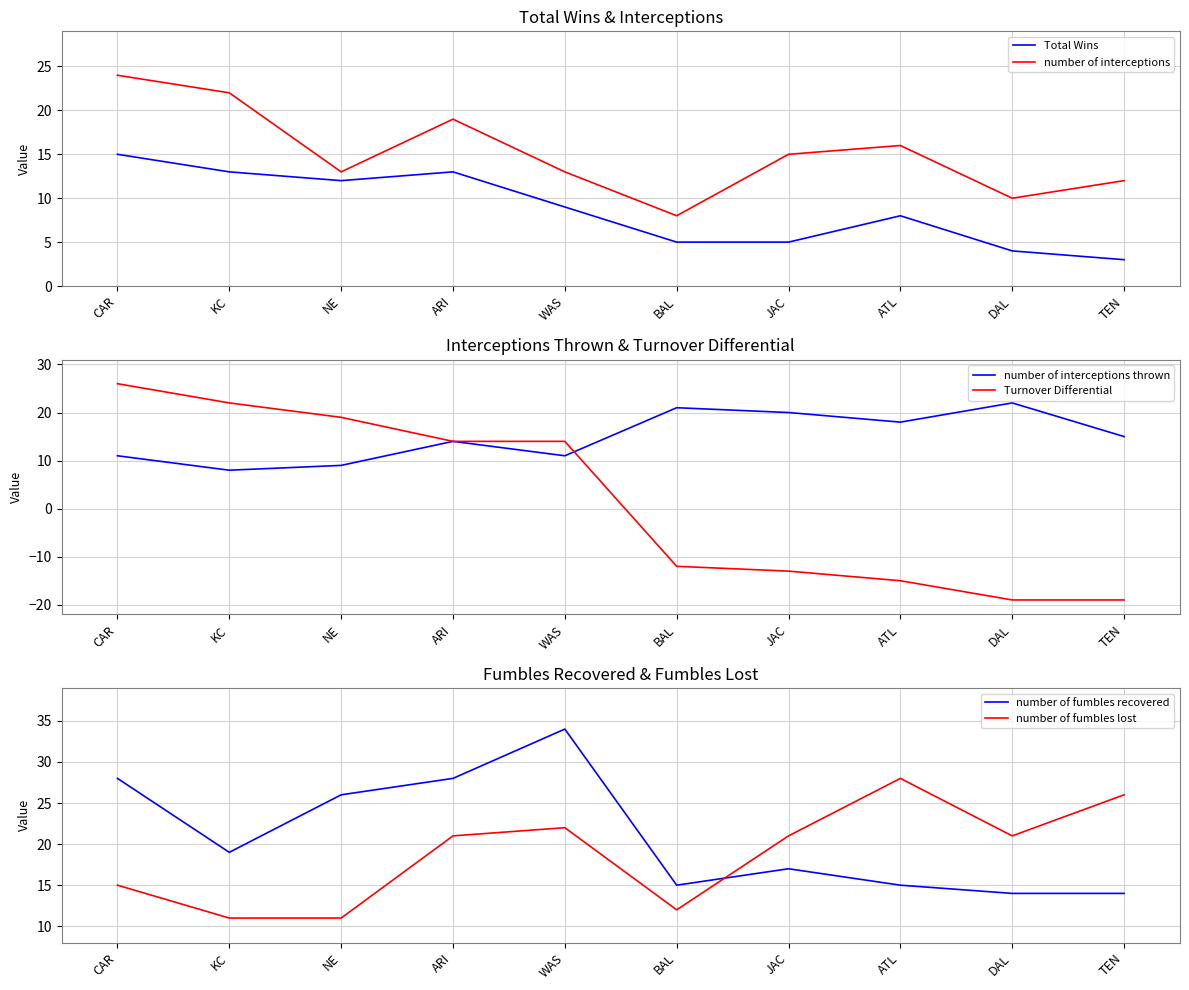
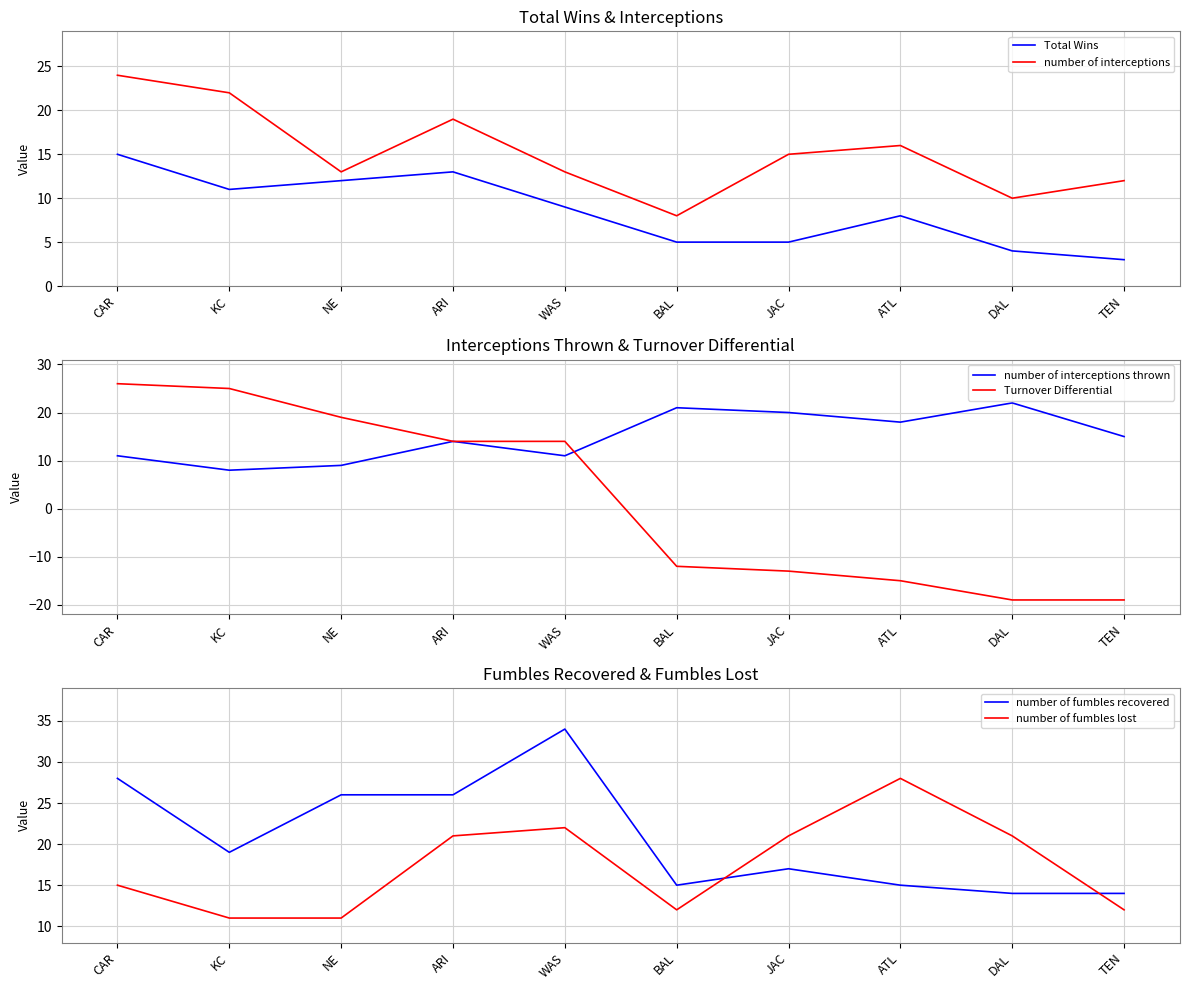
Total Wins & Interceptions, Total Wins, KC: 13 -> 11
Interceptions Thrown & Turnover Differential, Turnover Differential, KC: 22 -> 25
Fumbles Recovered & Fumbles Lost, number of fumbles recovered, ARI: 28 -> 26
Fumbles Recovered & Fumbles Lost, number of fumbles lost, TEN: 26 -> 12
